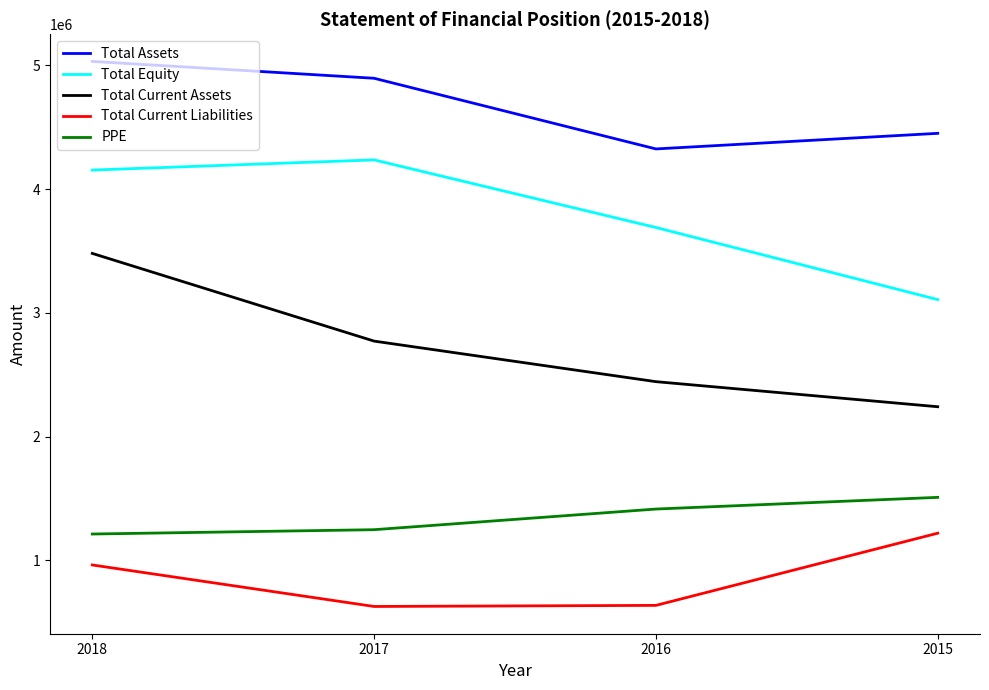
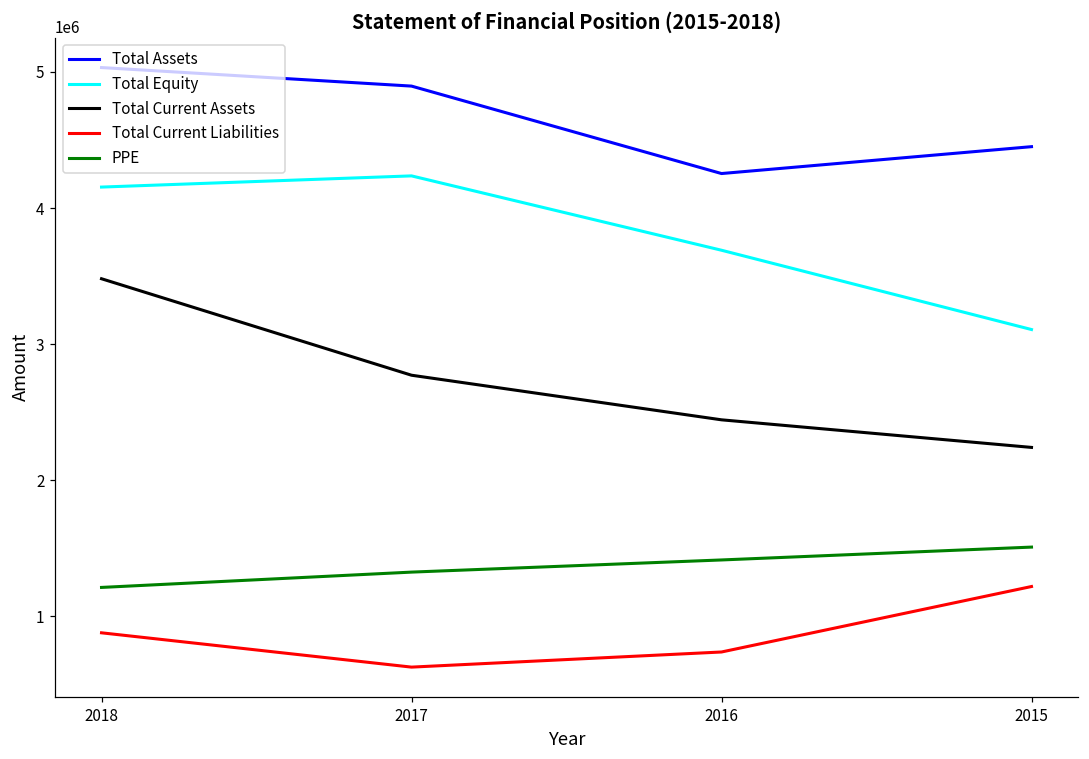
Total Current Liabilities, 2018: 960000 -> 880000
PPE, 2017: 1250000 -> 1320000
Total Assets, 2016: 4320000 -> 4250000
Total Current Liabilities, 2016: 640000 -> 740000
